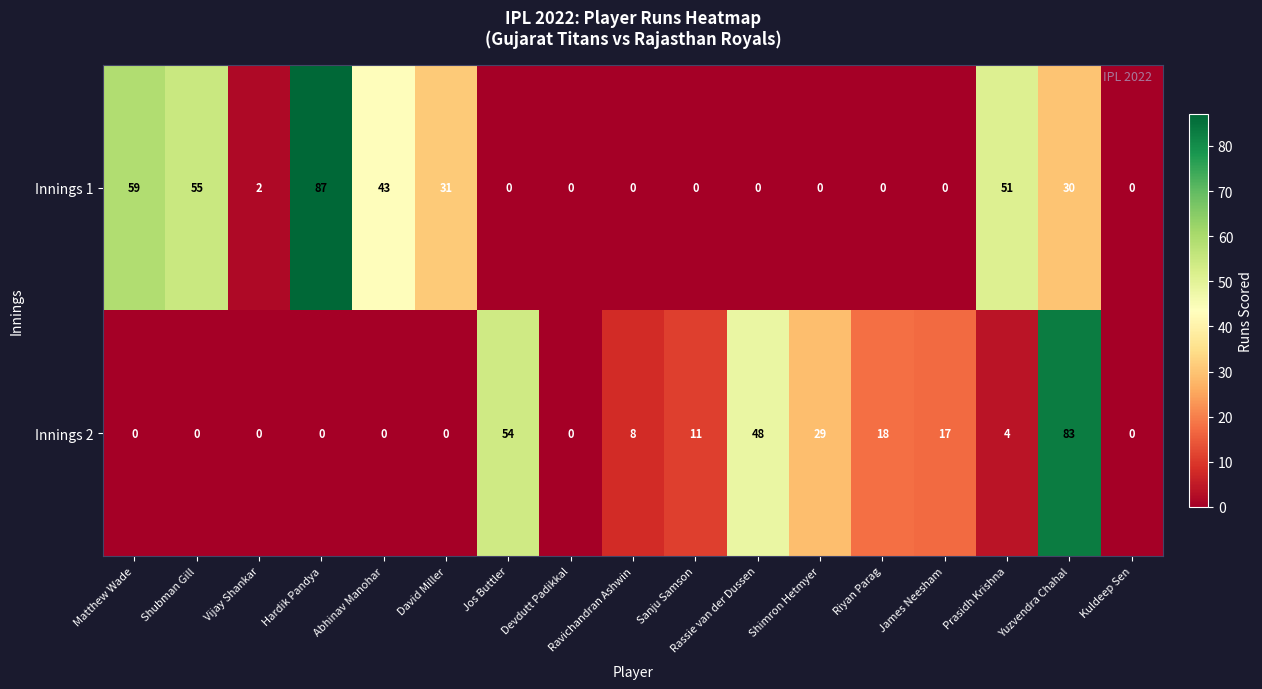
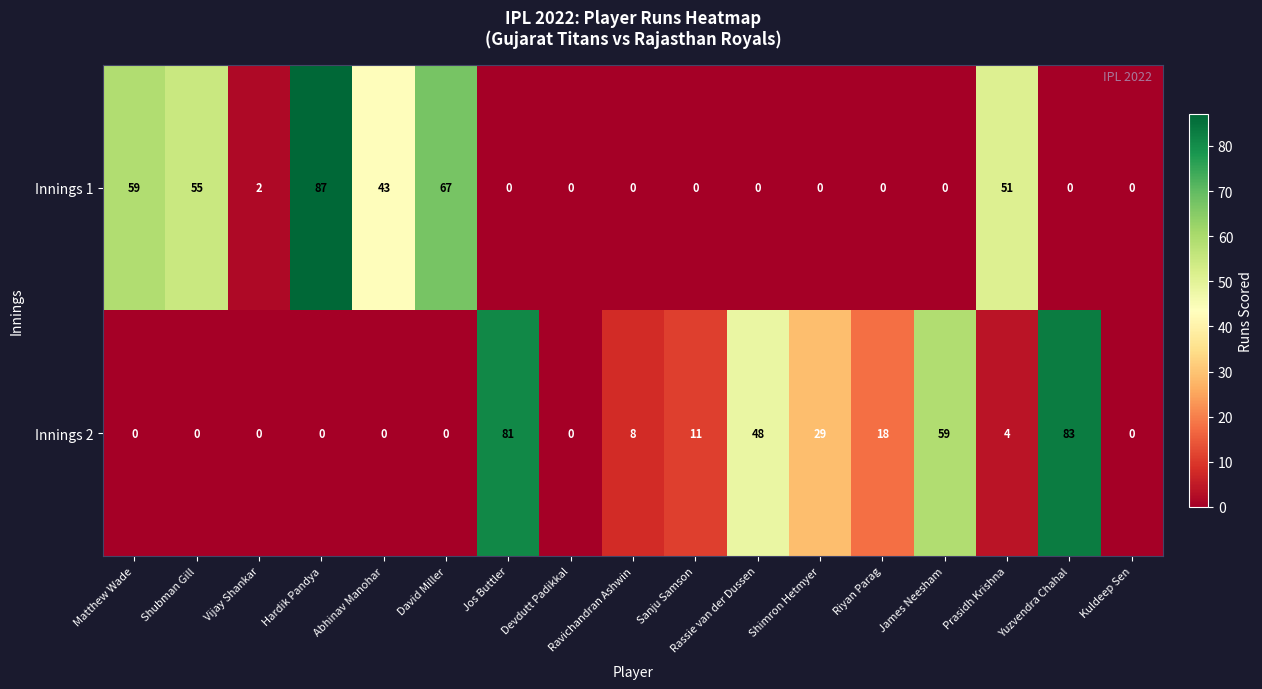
Innings 1, David Miller: 31 -> 67
Innings 1, Yuzvendra Chahal: 30 -> 0
Innings 2, Jos Buttler: 54 -> 81
Innings 2, James Neesham: 17 -> 59
